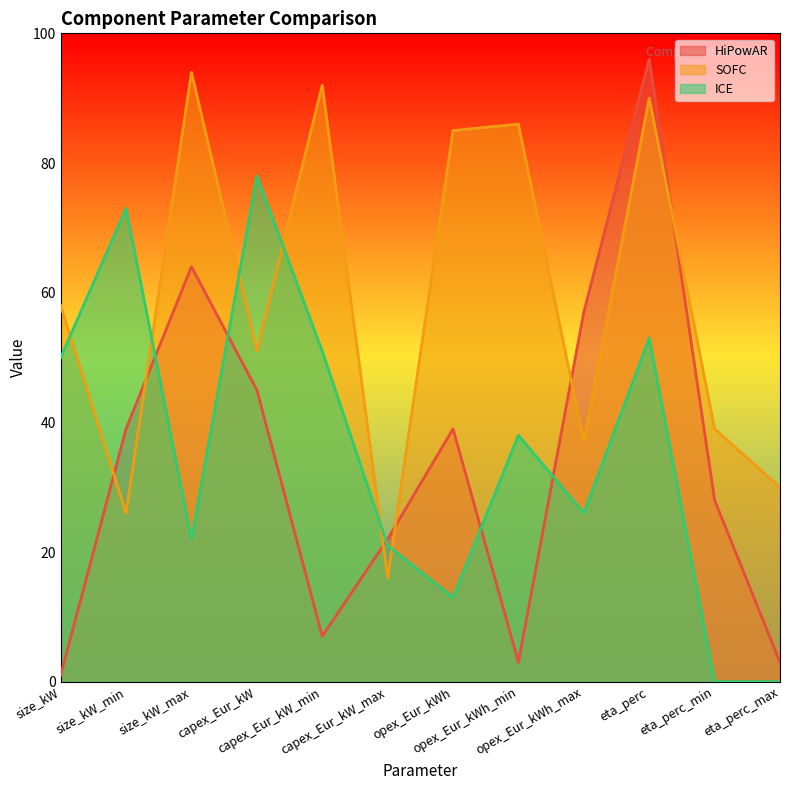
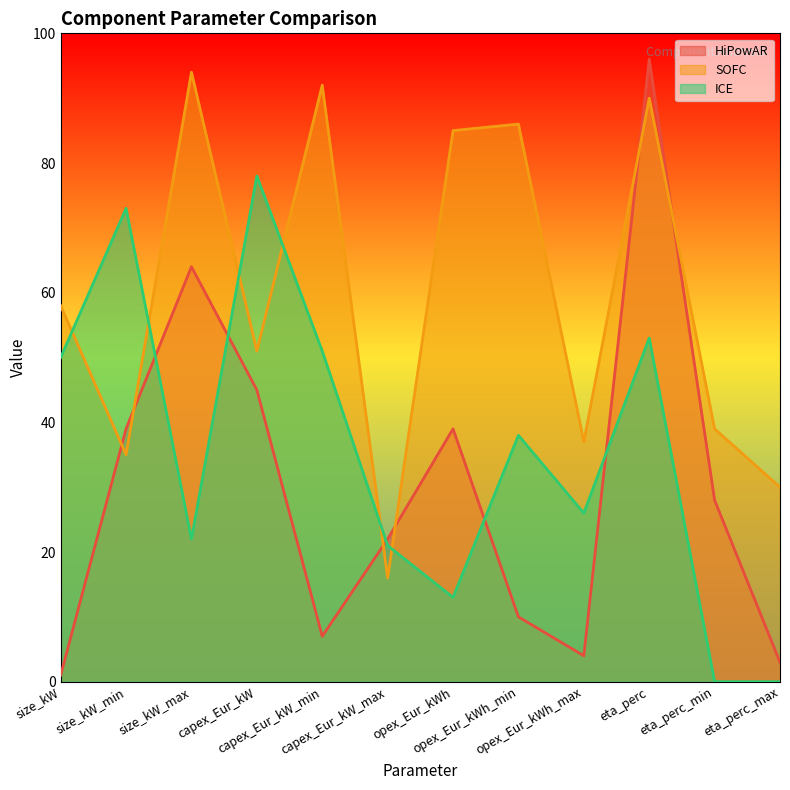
SOFC, size_kW_min: 26 -> 35
HiPowAR, opex_Eur_kWh_min: 3 -> 10
HiPowAR, opex_Eur_kWh_max: 57 -> 4
